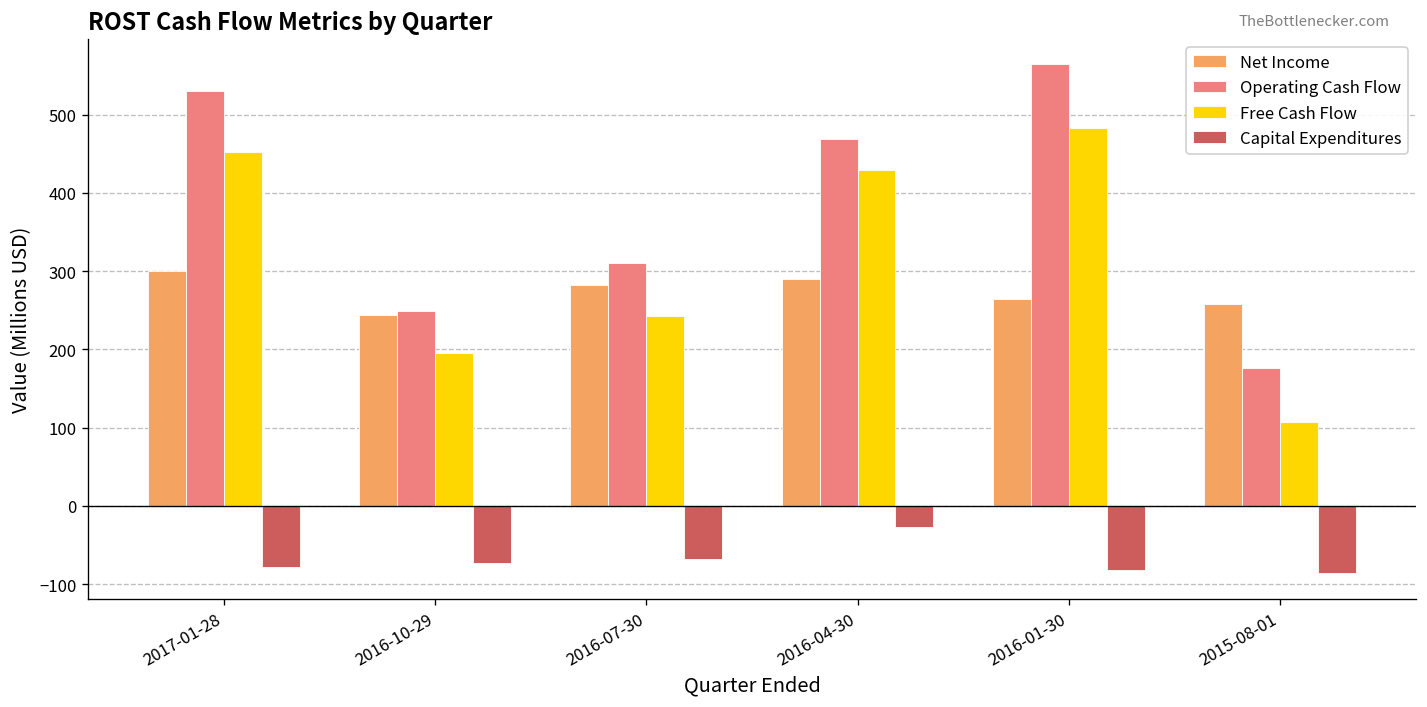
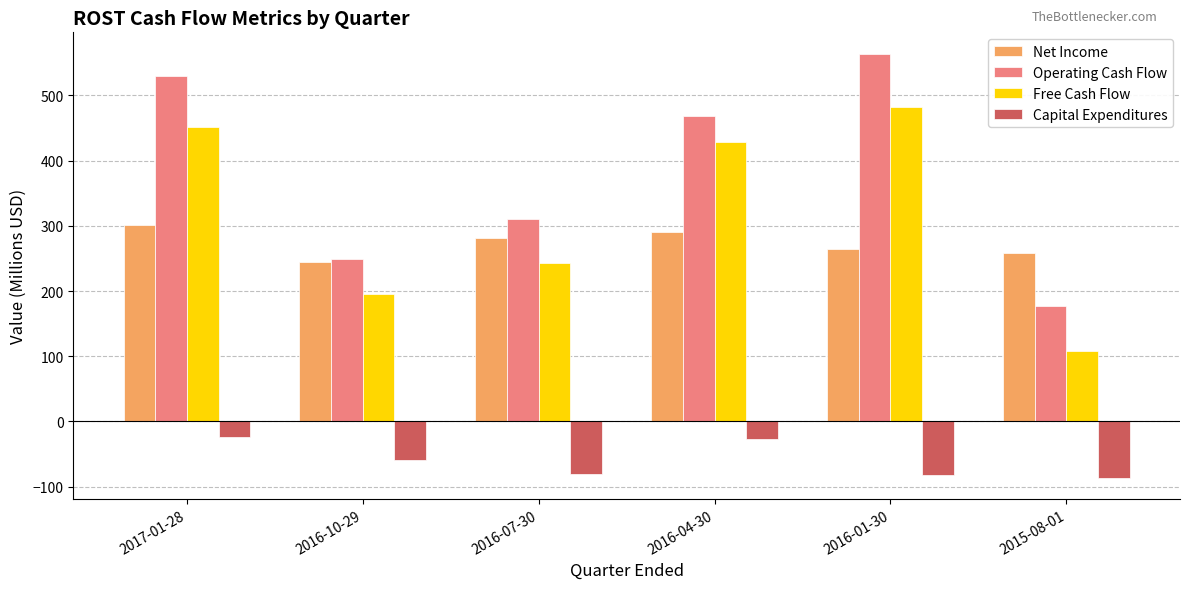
Capital Expenditures, 2017-01-28: -80 -> -20
Capital Expenditures, 2016-10-29: -70 -> -60
Capital Expenditures, 2016-07-30: -70 -> -80
